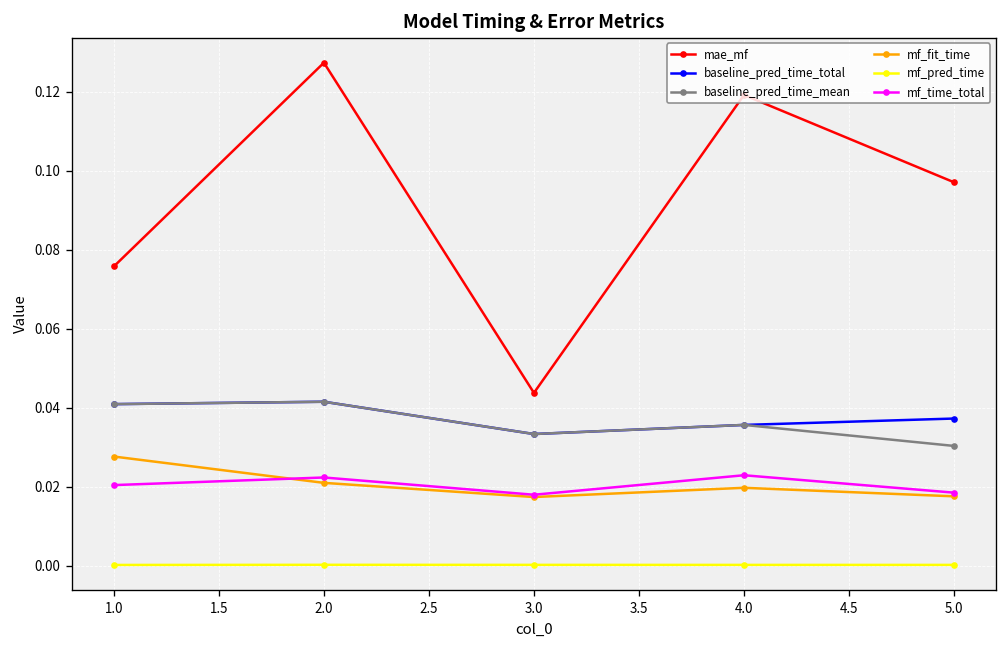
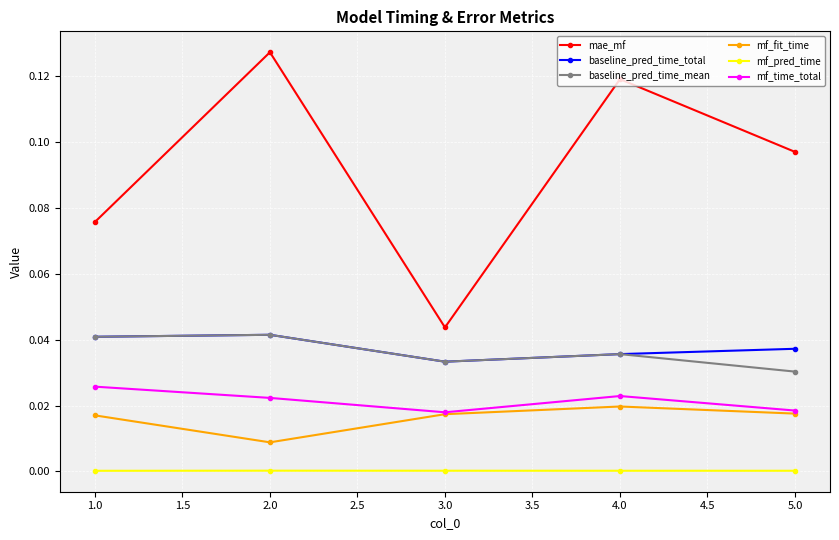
mf_fit_time, 1.0: 0.028 -> 0.017
mf_time_total, 1.0: 0.020 -> 0.026
mf_fit_time, 2.0: 0.021 -> 0.009
